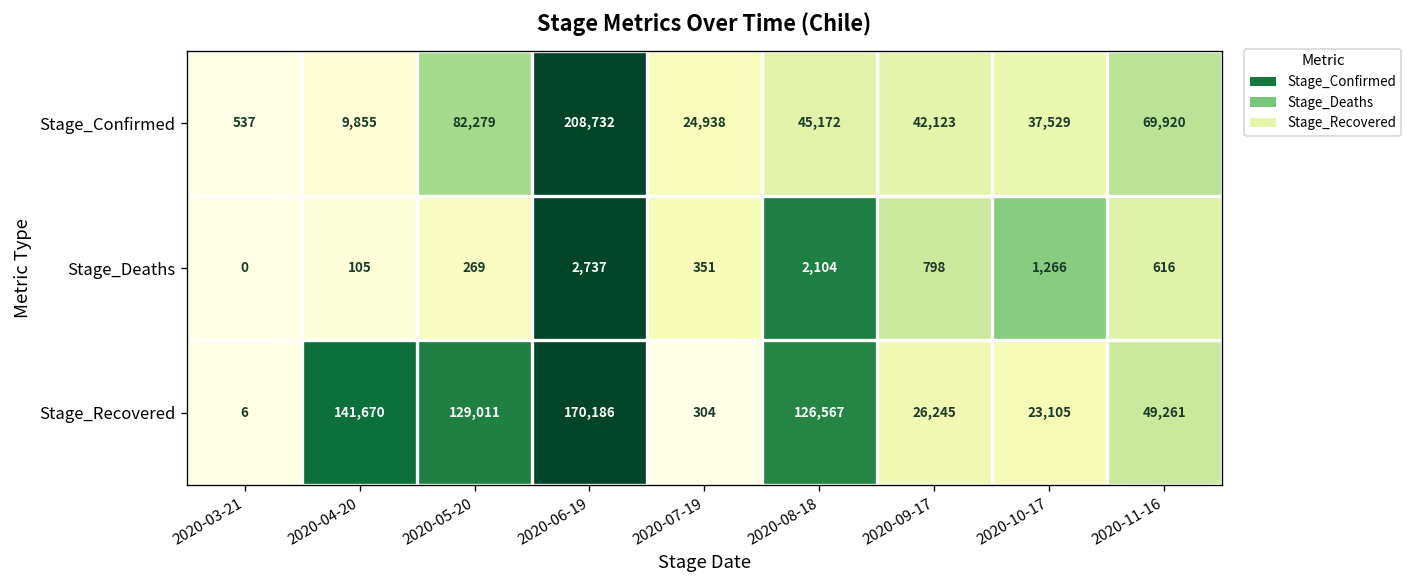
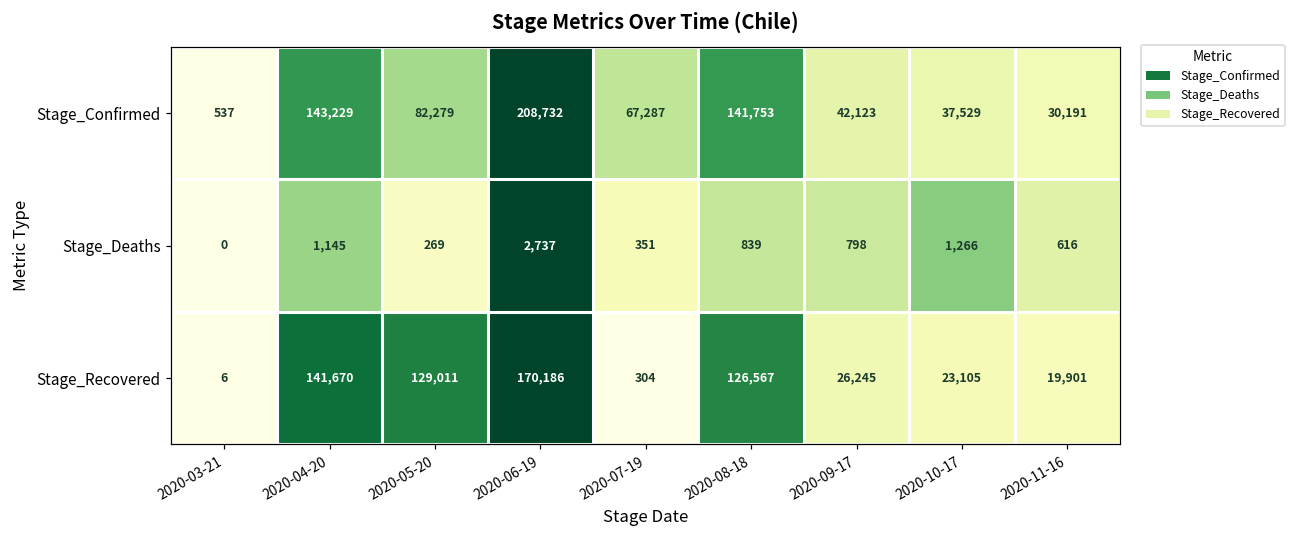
Stage_Confirmed, 2020-04-20: 9,855 -> 143,229
Stage_Confirmed, 2020-07-19: 24,938 -> 67,287
Stage_Confirmed, 2020-08-18: 45,172 -> 141,753
Stage_Confirmed, 2020-11-16: 69,920 -> 30,191
Stage_Deaths, 2020-04-20: 105 -> 1,145
Stage_Deaths, 2020-08-18: 2,104 -> 839
Stage_Recovered, 2020-11-16: 49,261 -> 19,901
